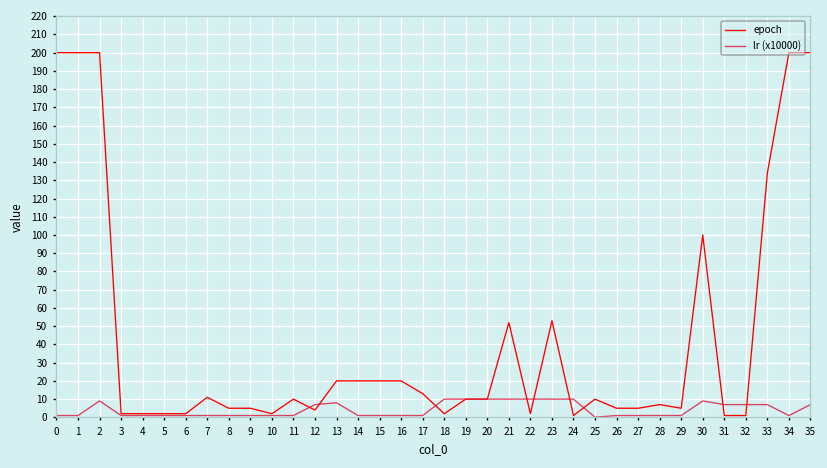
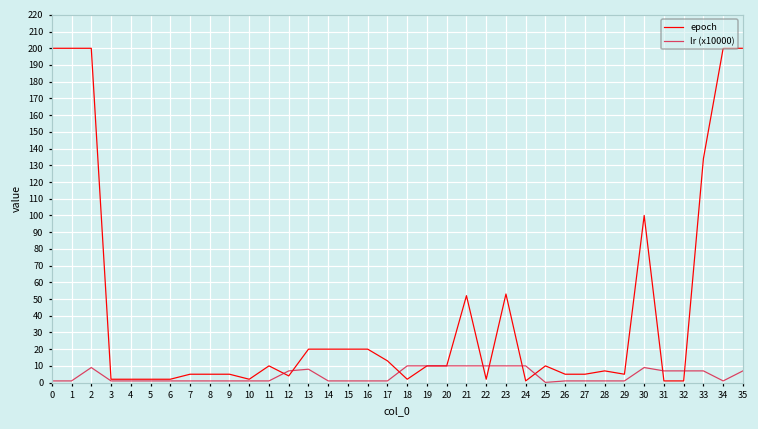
epoch, 7: 11 -> 5
